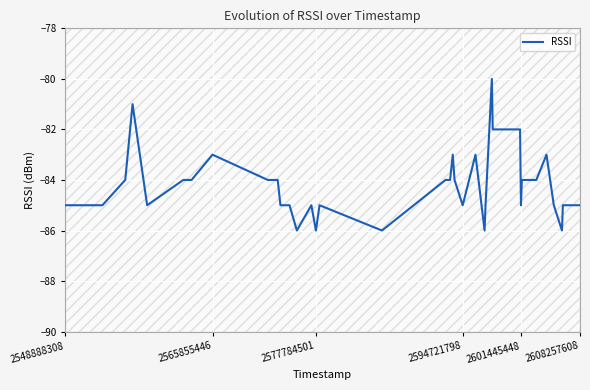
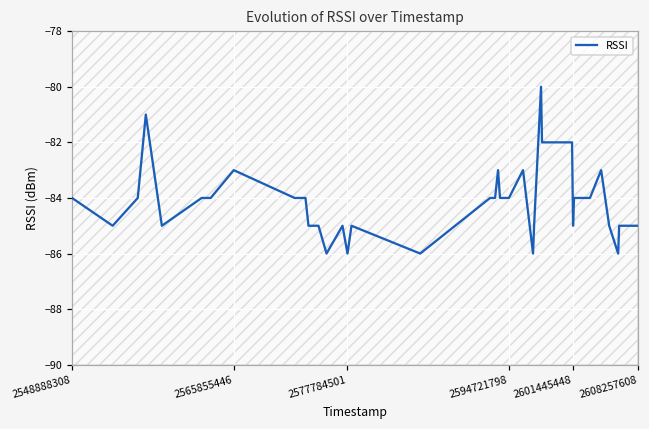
RSSI, 2548888308: -85 -> -84
RSSI, 2594721798: -85 -> -84
